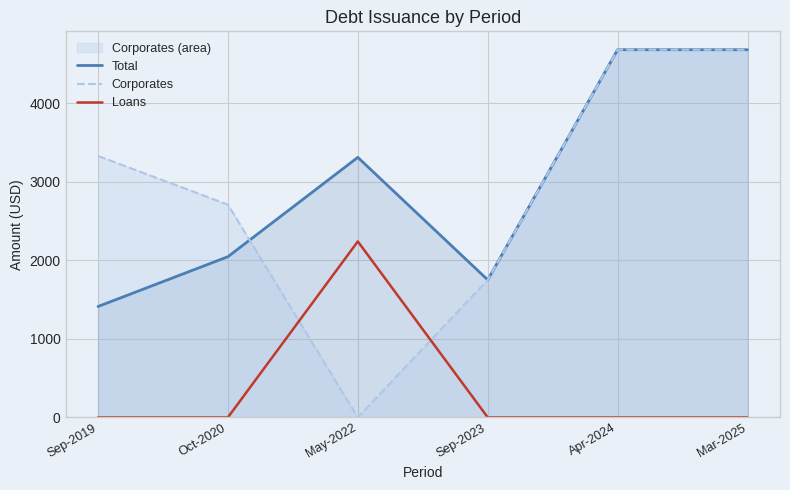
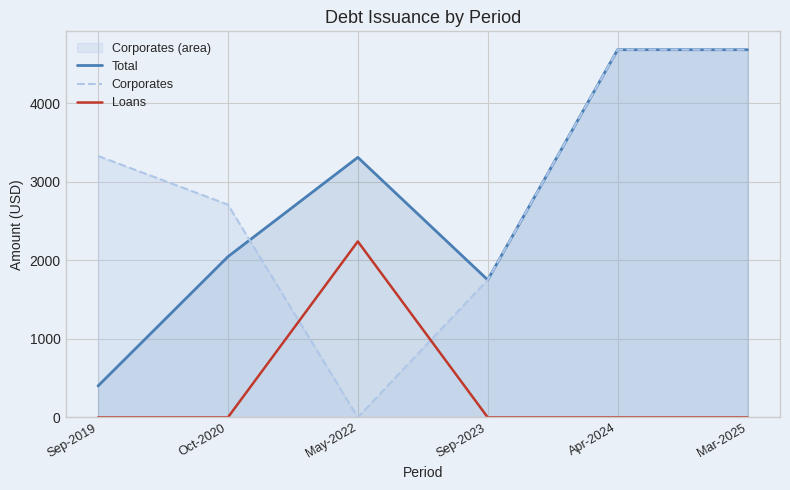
Total, Sep-2019: 1400 -> 400
